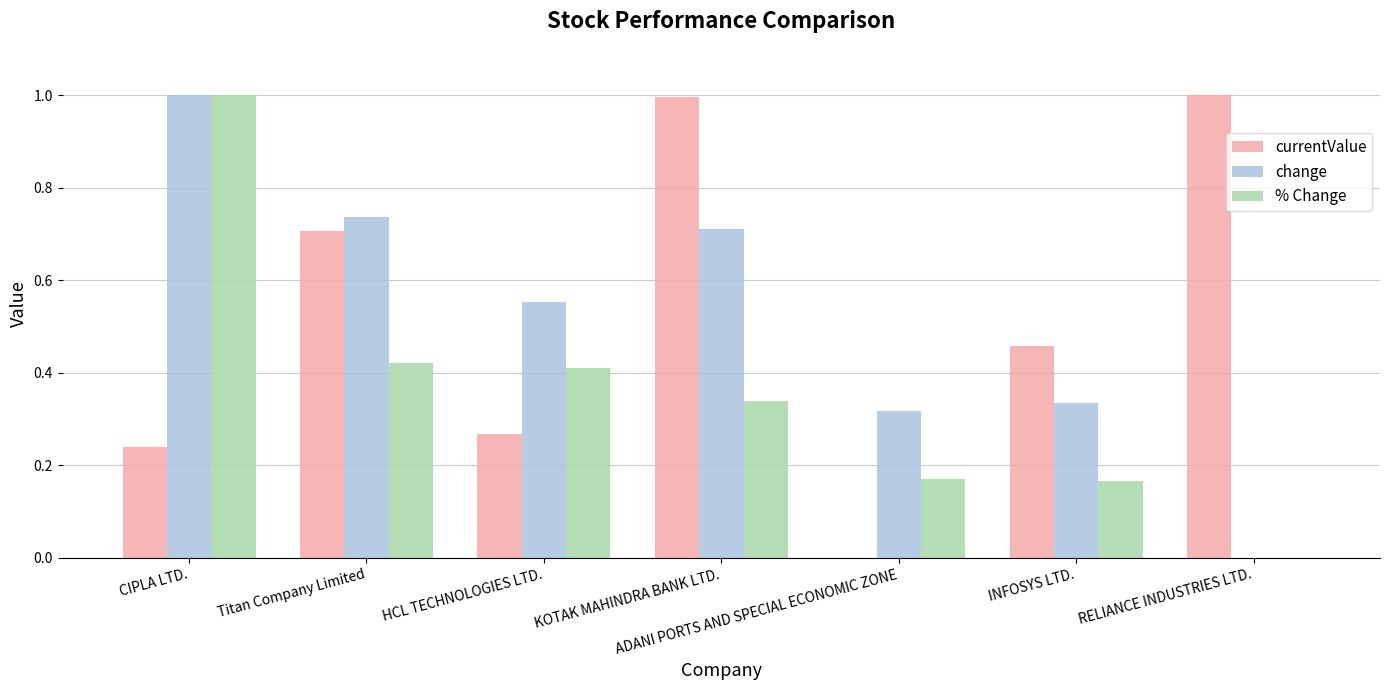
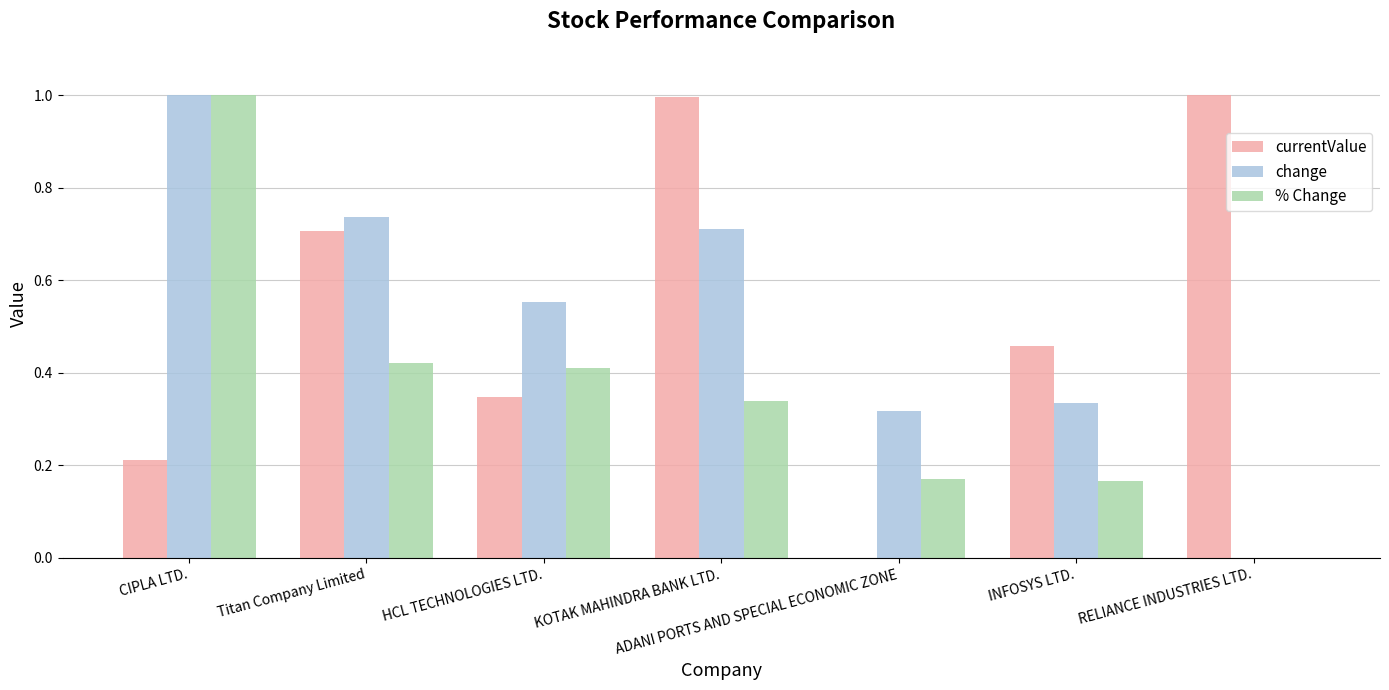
currentValue, CIPLA LTD.: 0.24 -> 0.21
currentValue, HCL TECHNOLOGIES LTD.: 0.27 -> 0.35
